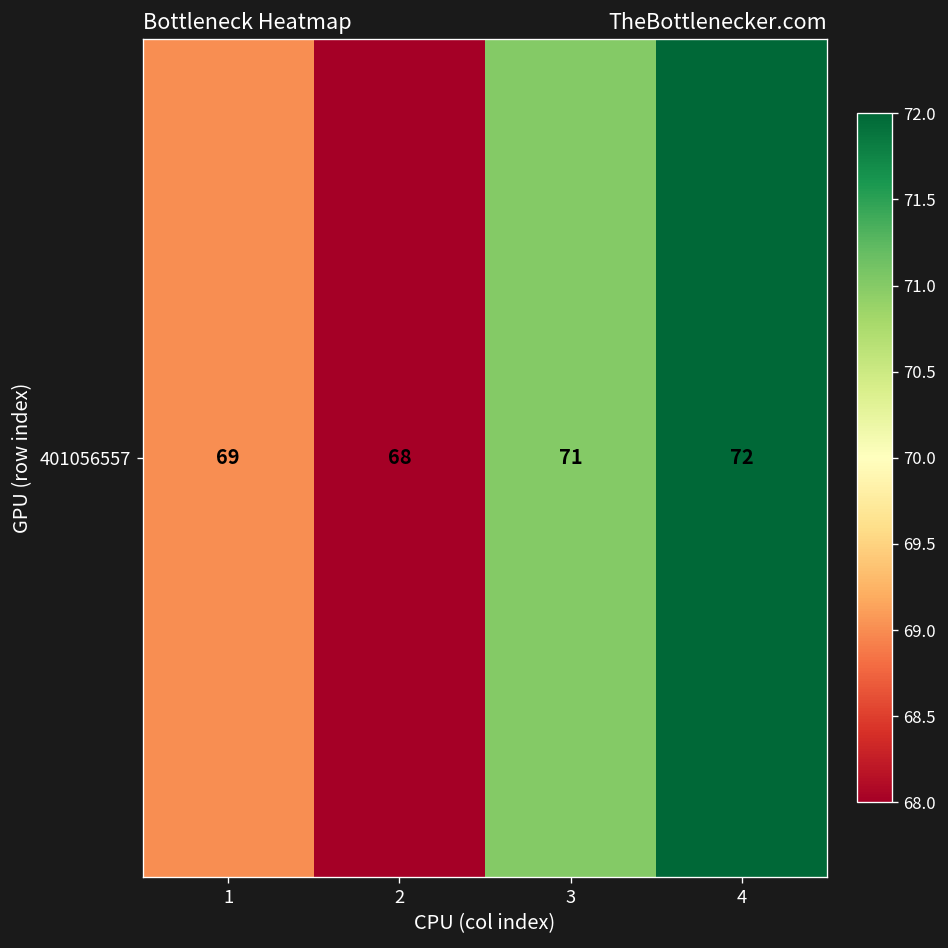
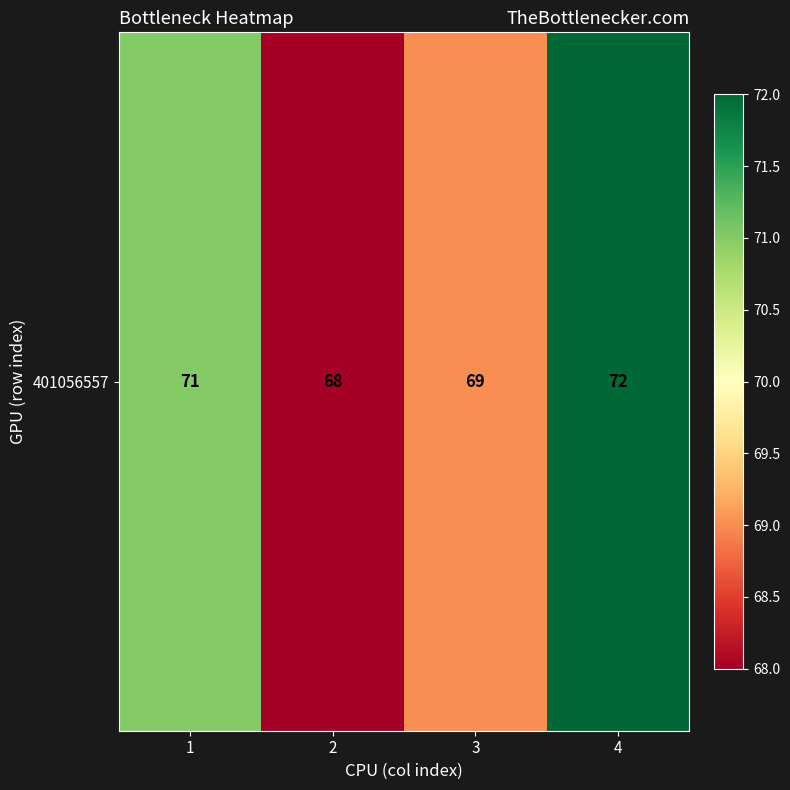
401056557, 1: 69 -> 71
401056557, 3: 71 -> 69
